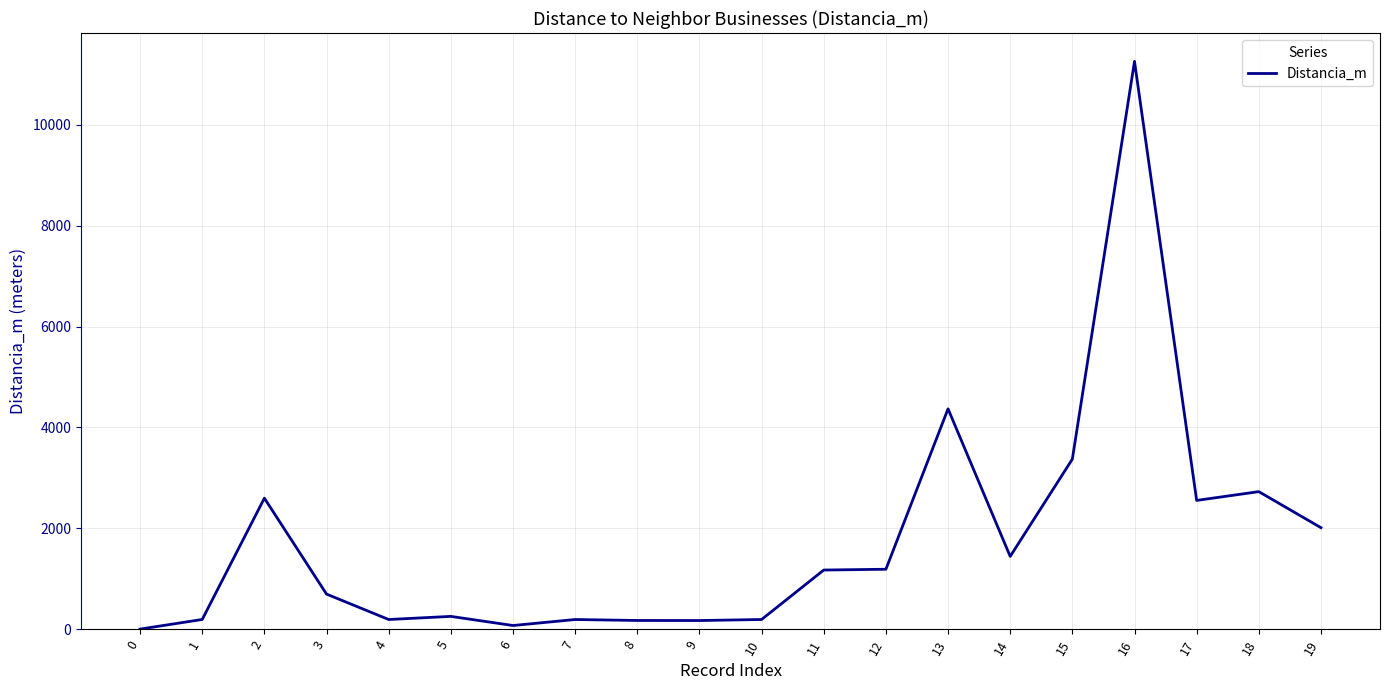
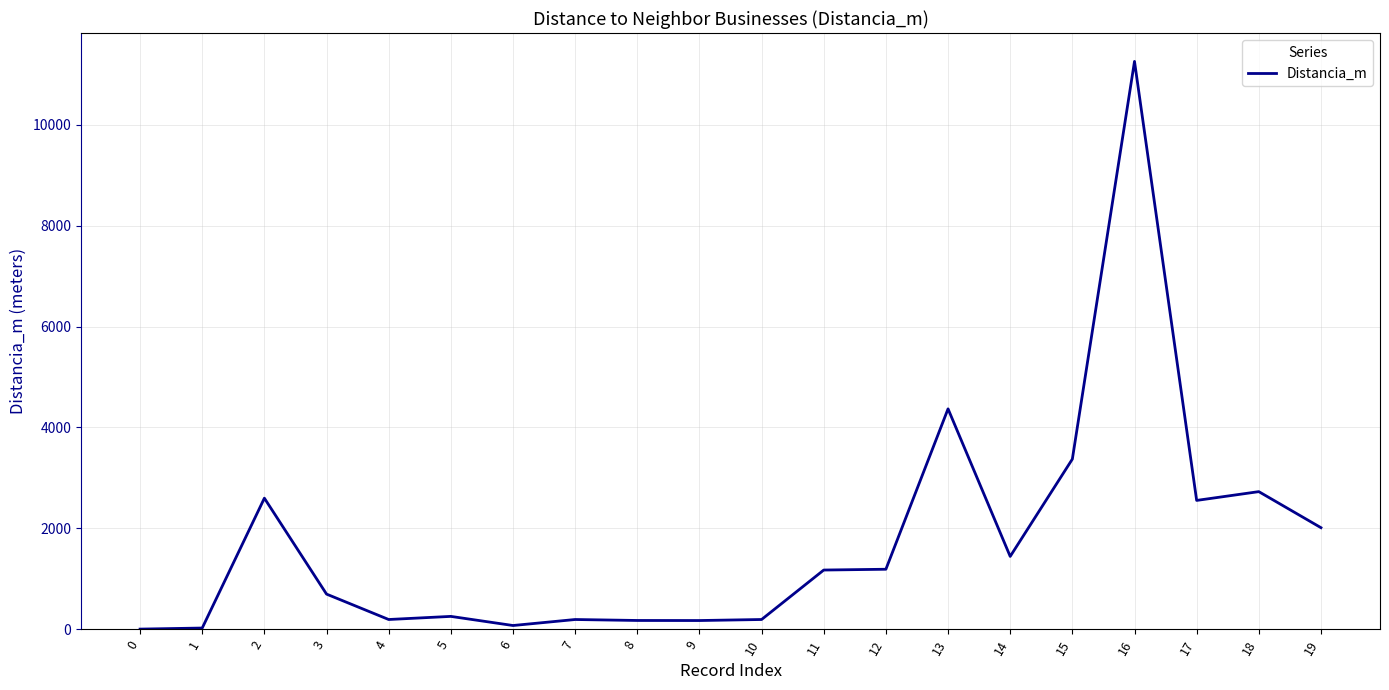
1: 200 -> 0
